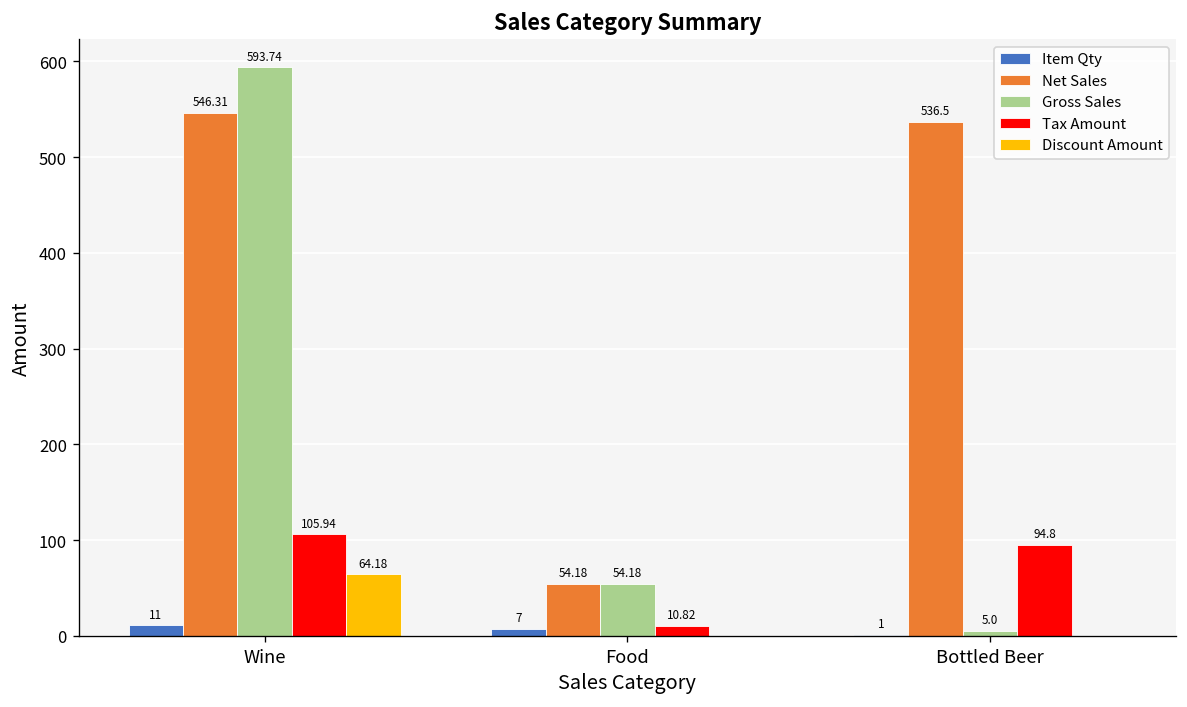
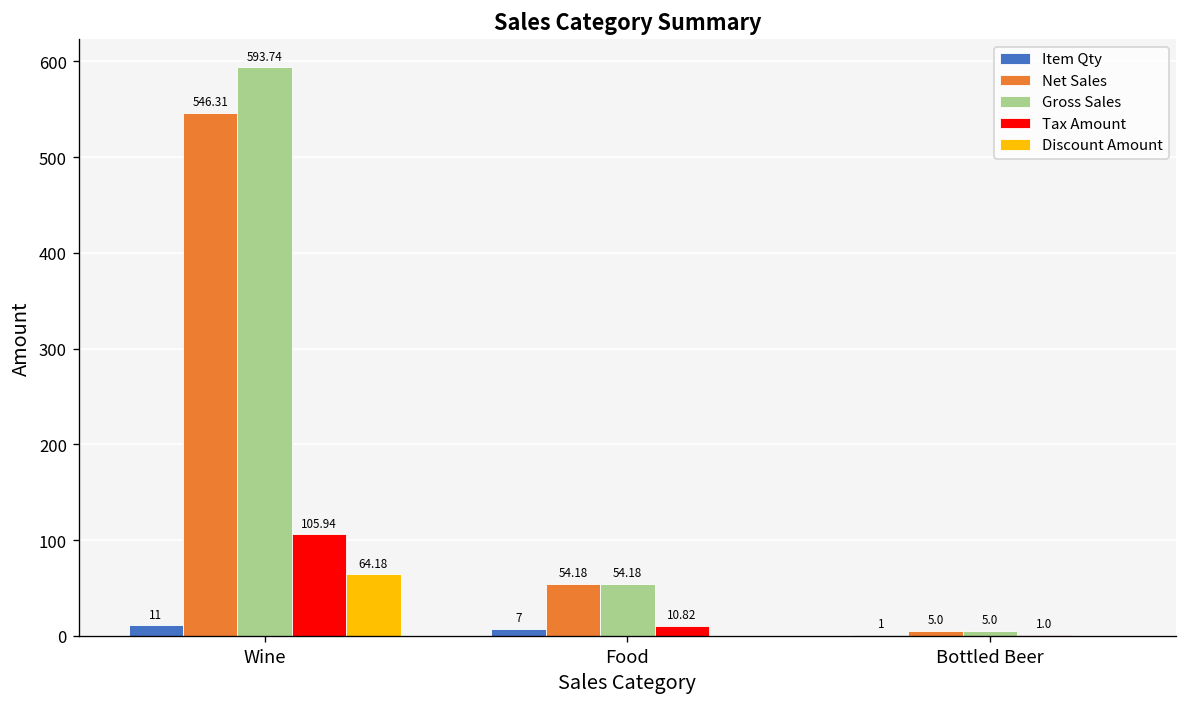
Net Sales, Bottled Beer: 536.5 -> 5.0
Tax Amount, Bottled Beer: 94.8 -> 1.0
